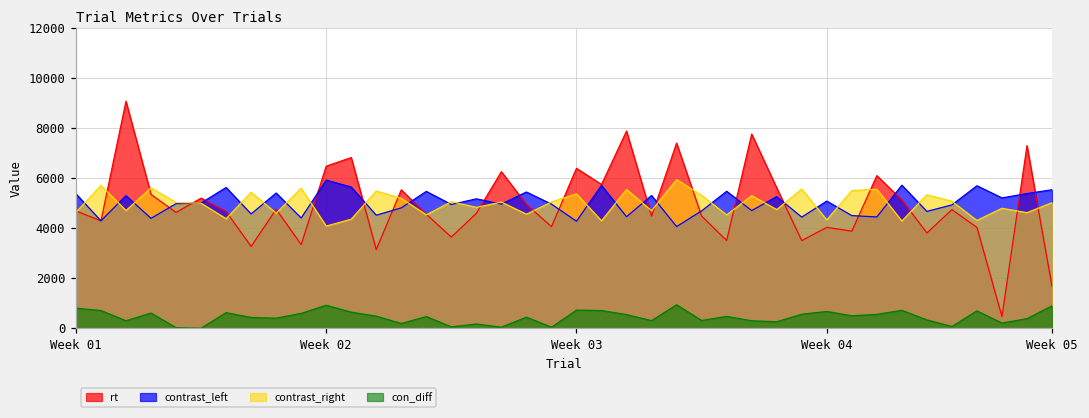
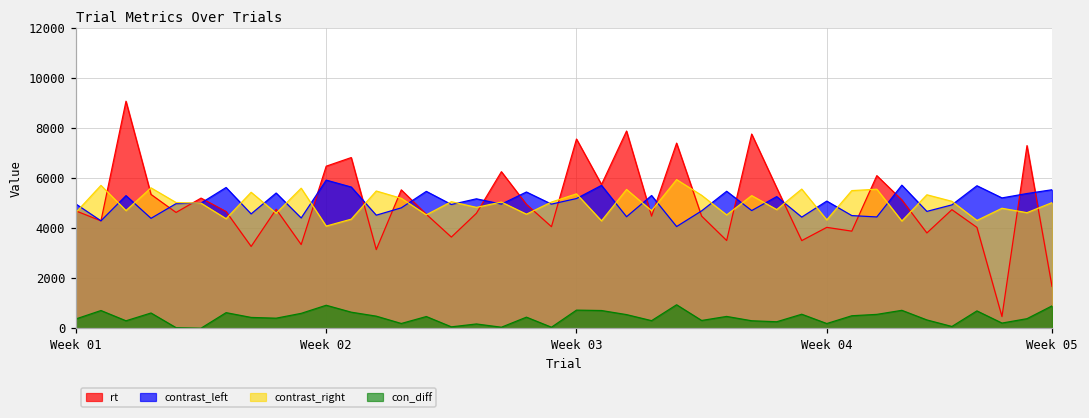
contrast_left, Week 01: 5400 -> 5000
con_diff, Week 01: 800 -> 400
rt, Week 03: 6400 -> 7600
contrast_left, Week 03: 4300 -> 5200
con_diff, Week 04: 700 -> 200
